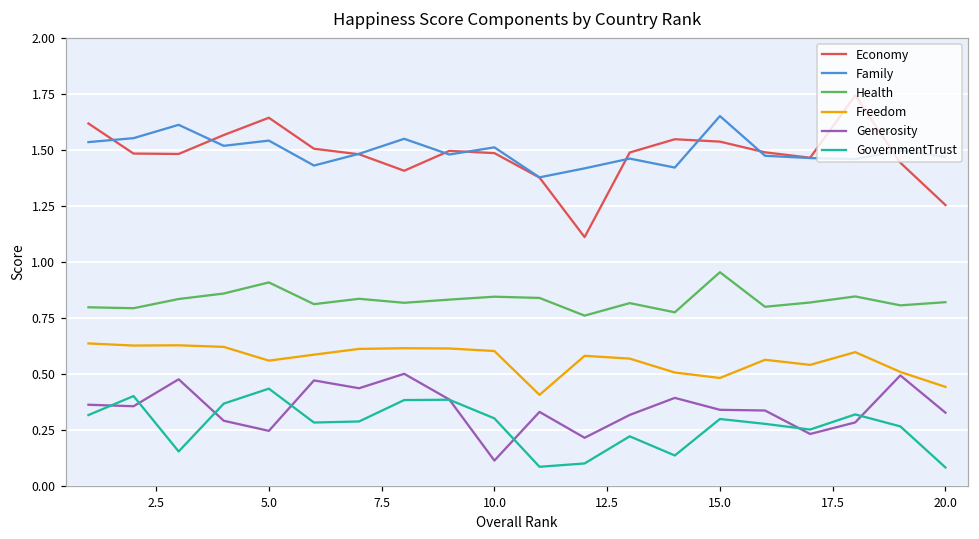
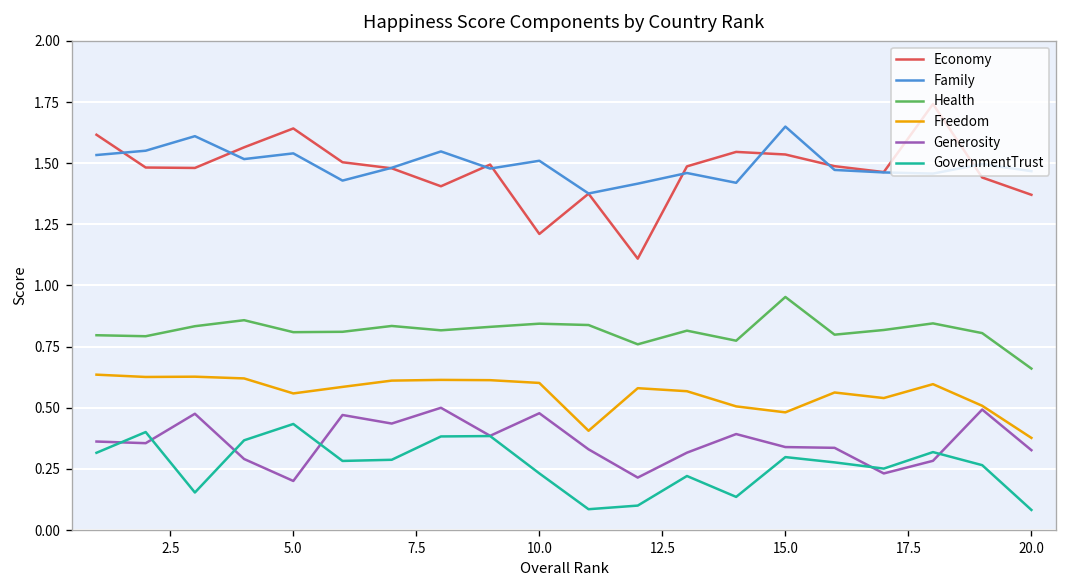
Health, 5.0: 0.91 -> 0.81
Generosity, 5.0: 0.25 -> 0.20
Economy, 10.0: 1.48 -> 1.21
Generosity, 10.0: 0.11 -> 0.48
GovernmentTrust, 10.0: 0.30 -> 0.23
Economy, 20.0: 1.25 -> 1.37
Health, 20.0: 0.82 -> 0.66
Freedom, 20.0: 0.44 -> 0.38
